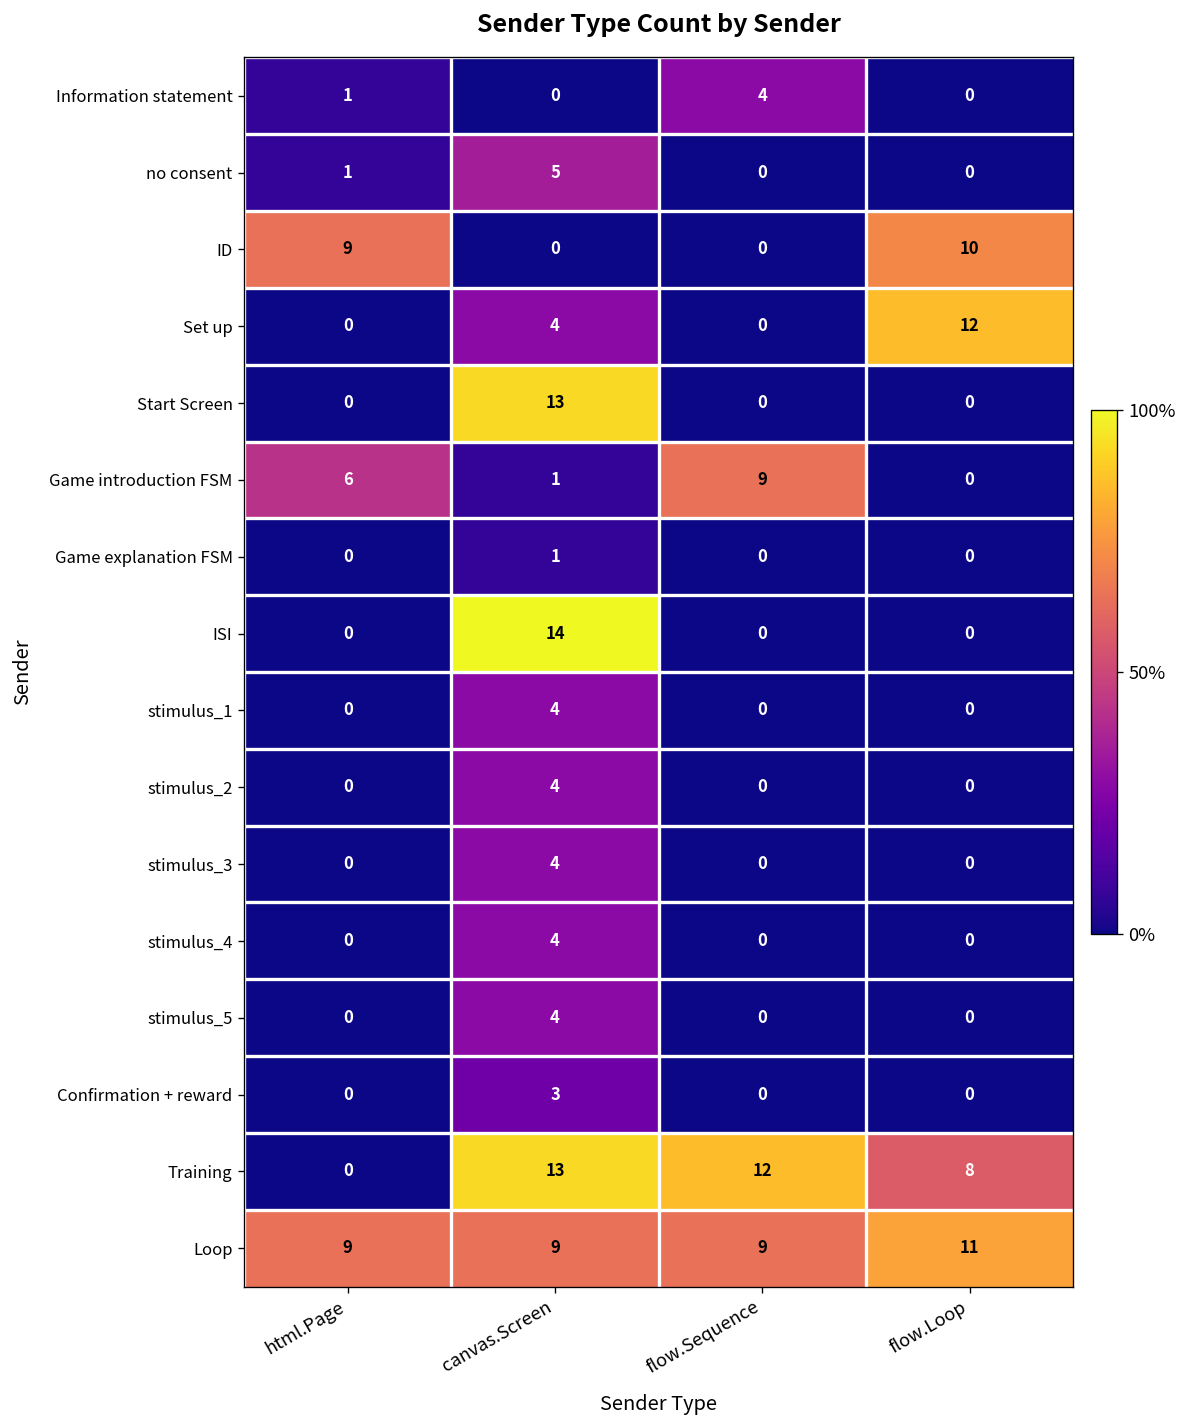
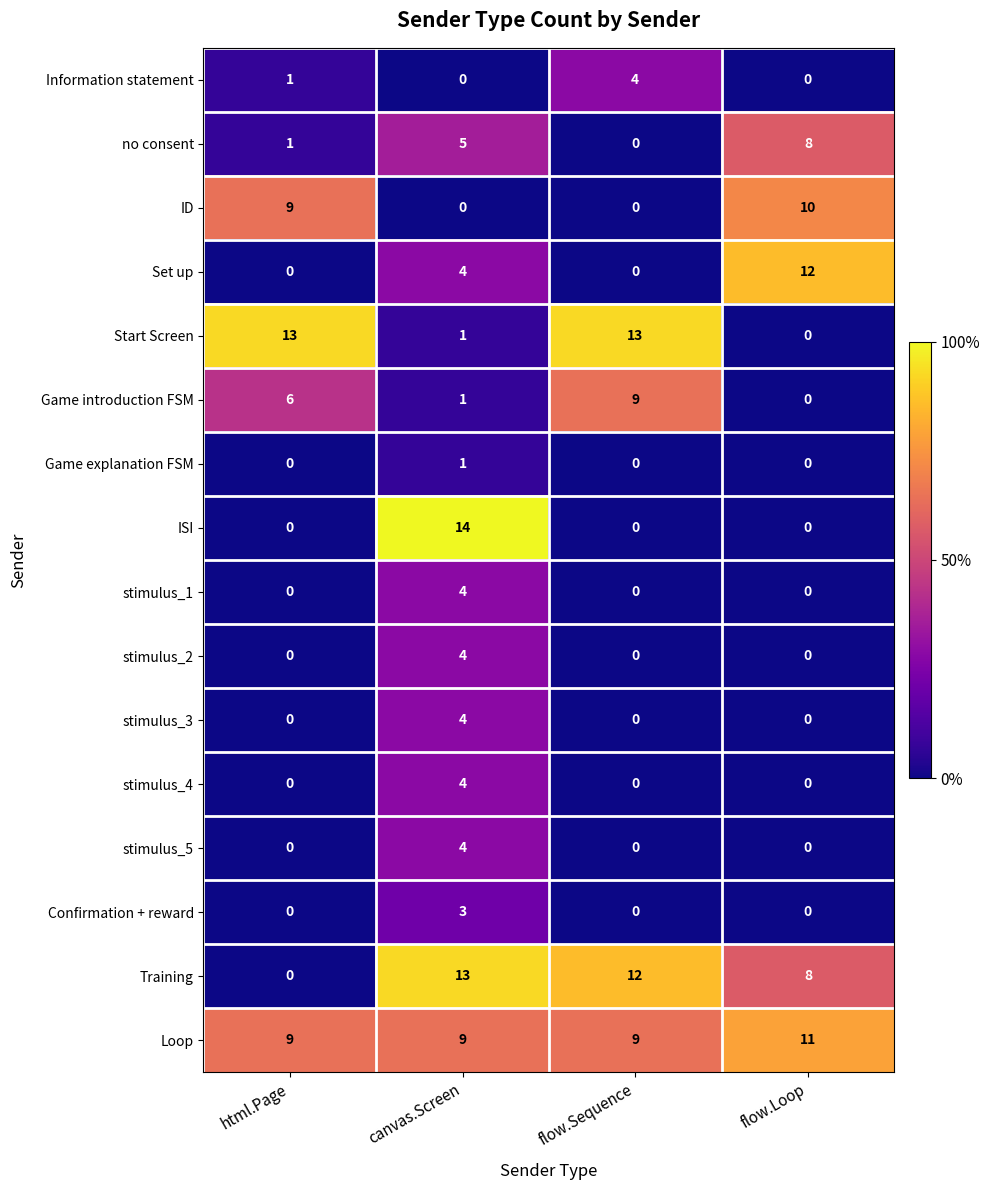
no consent, flow.Loop: 0 -> 8
Start Screen, html.Page: 0 -> 13
Start Screen, canvas.Screen: 13 -> 1
Start Screen, flow.Sequence: 0 -> 13
